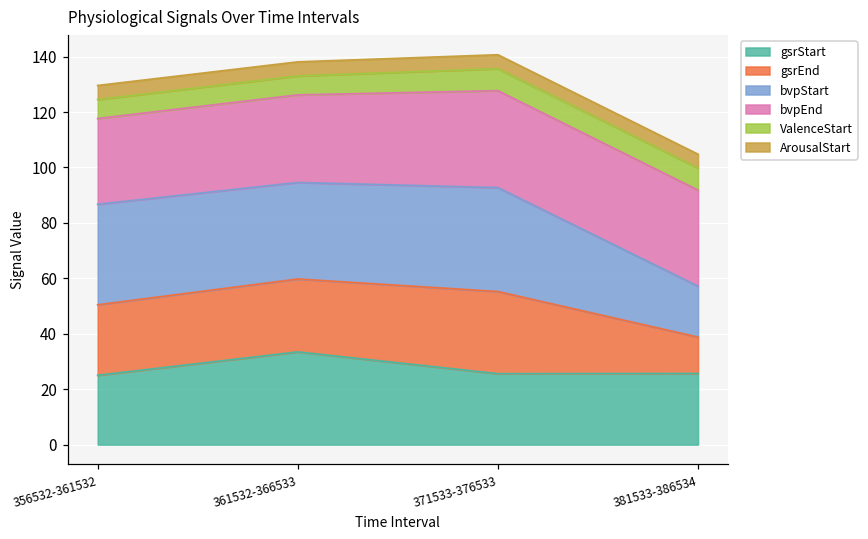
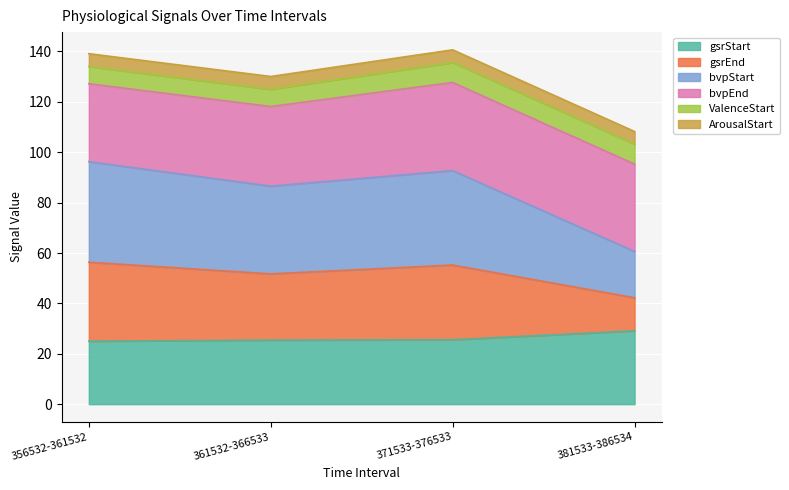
gsrEnd, 356532-361532: 25 -> 31
bvpStart, 356532-361532: 36 -> 40
gsrStart, 361532-366533: 33 -> 25
gsrStart, 381533-386534: 26 -> 29
